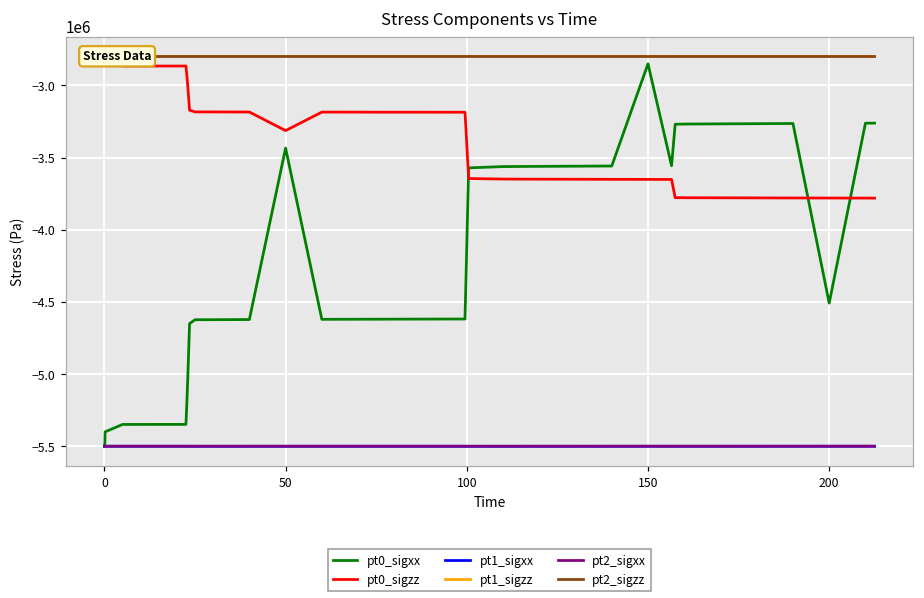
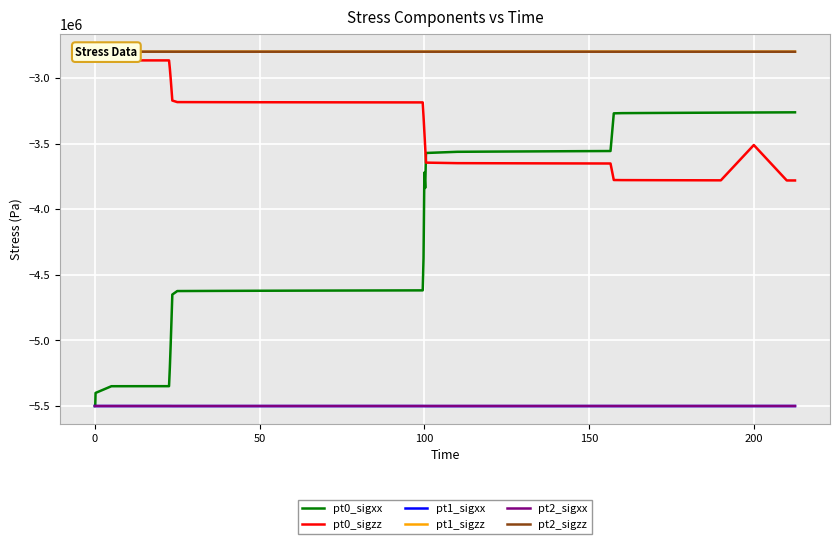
pt0_sigxx, 50: -3430000 -> -4620000
pt0_sigzz, 50: -3310000 -> -3190000
pt0_sigxx, 100: -4110000 -> -3720000
pt0_sigxx, 150: -2850000 -> -3560000
pt0_sigxx, 200: -4510000 -> -3260000
pt0_sigzz, 200: -3780000 -> -3510000
